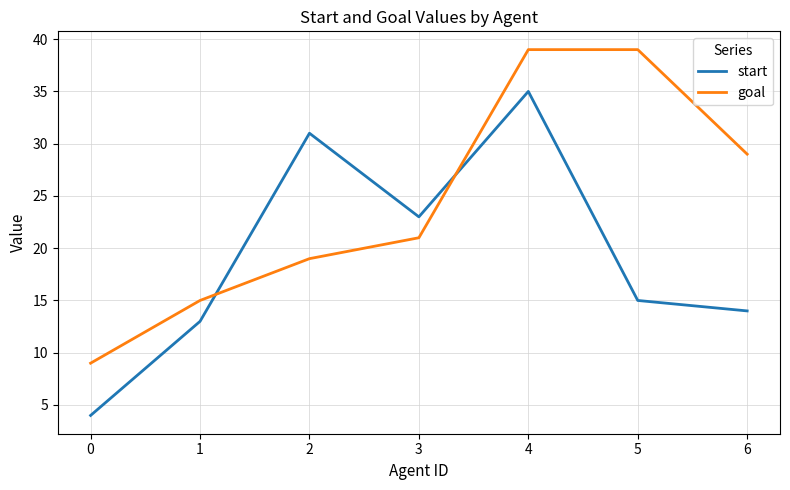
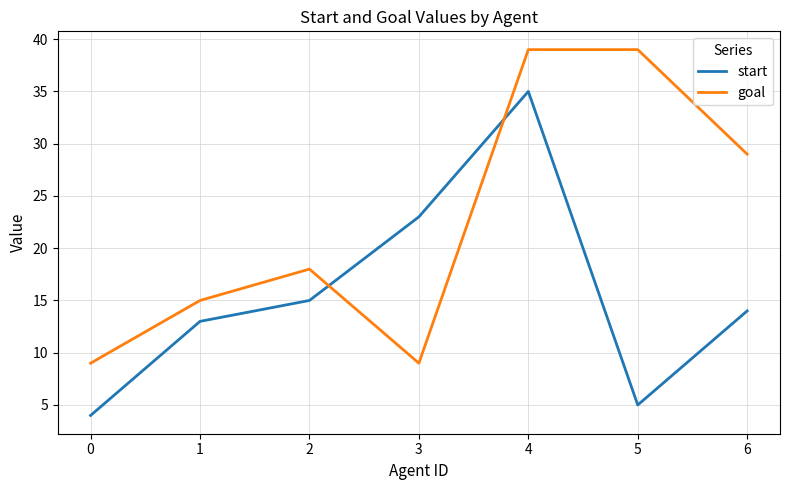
start, 2: 31 -> 15
goal, 2: 19 -> 18
goal, 3: 21 -> 9
start, 5: 15 -> 5
